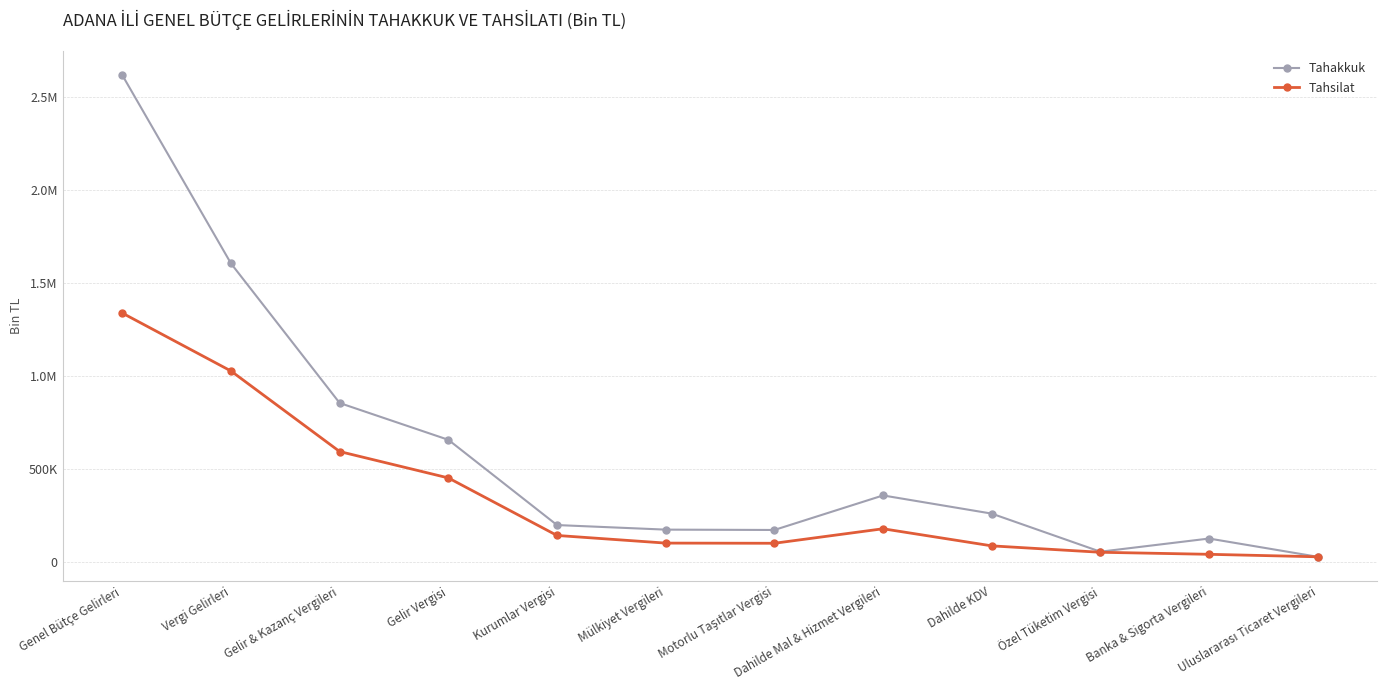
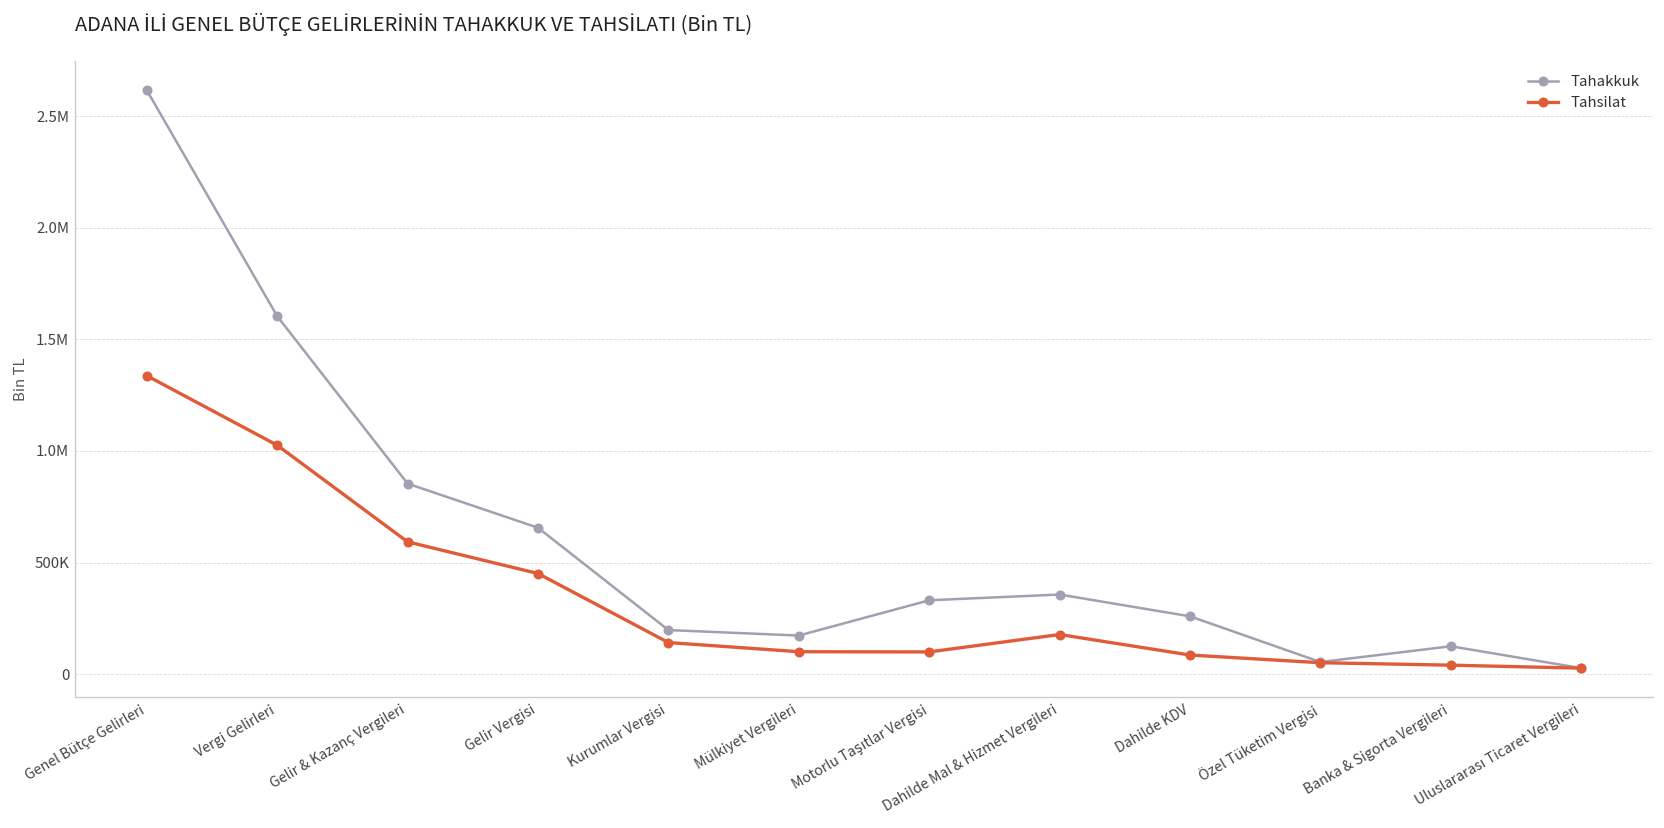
Tahakkuk, Motorlu Taşıtlar Vergisi: 170000 -> 330000
